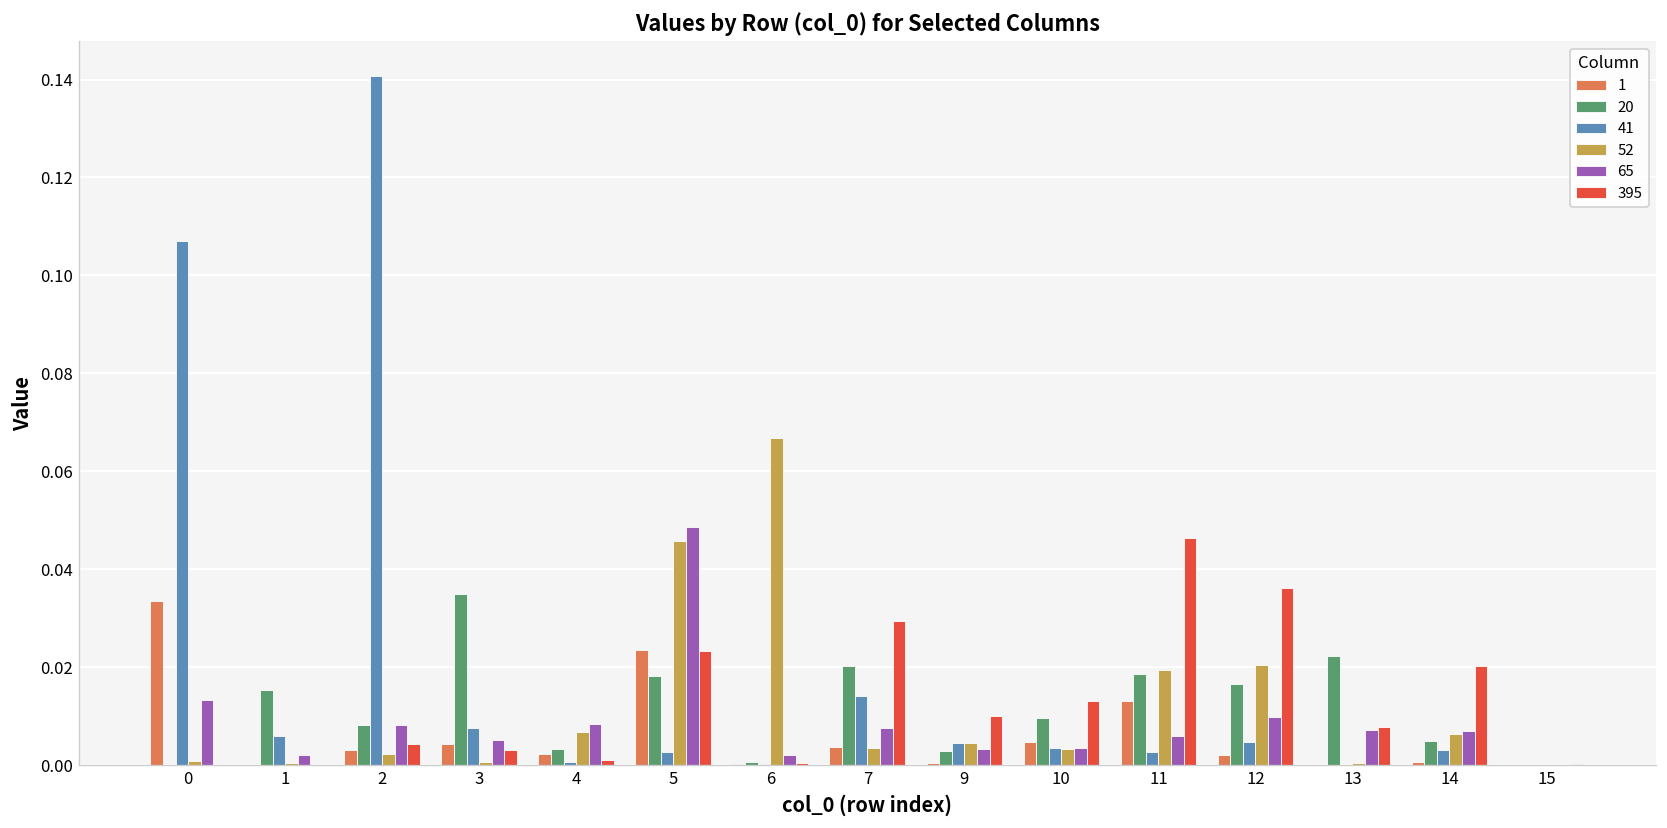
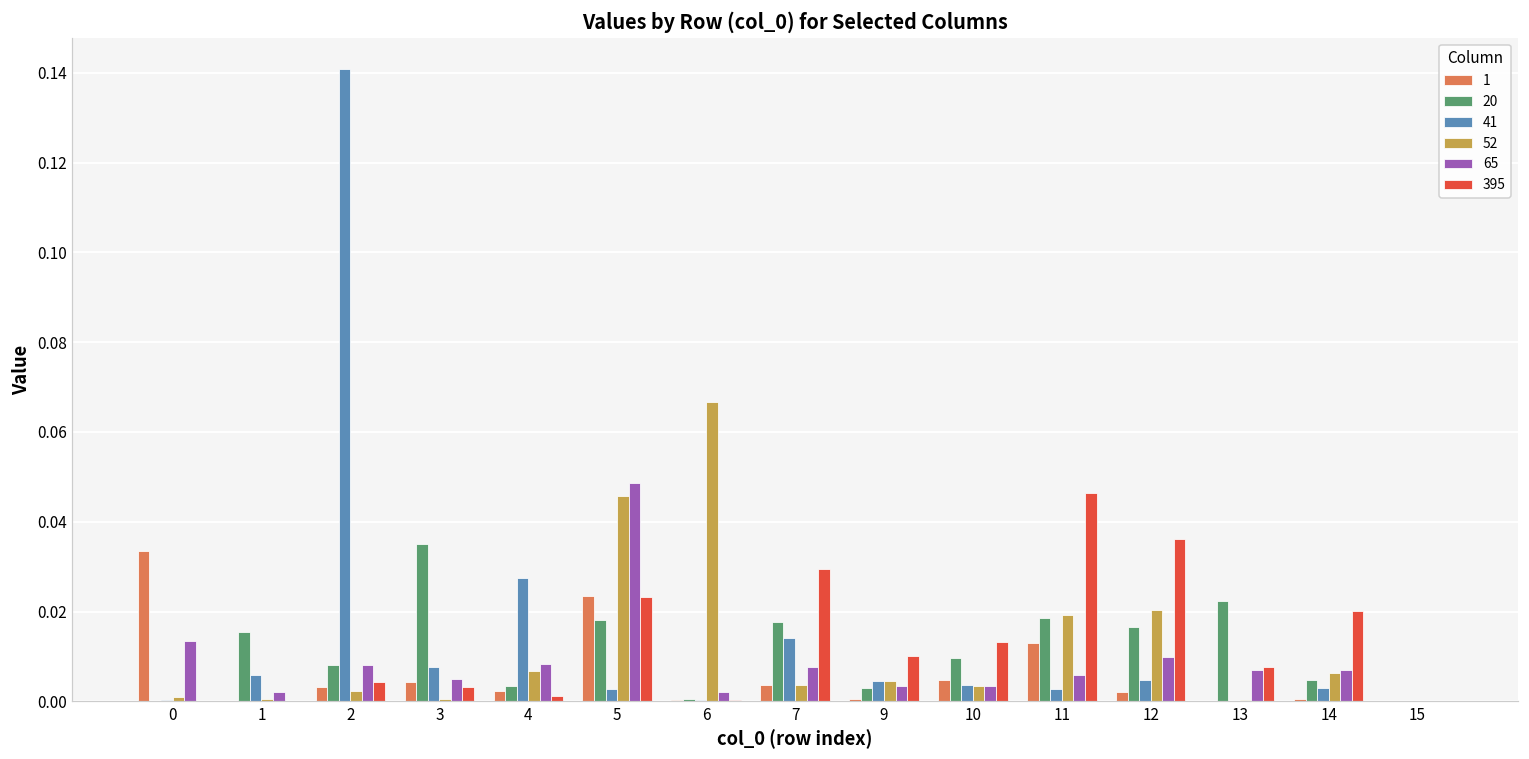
41, 0: 0.107 -> 0.000
41, 4: 0.001 -> 0.027
20, 7: 0.020 -> 0.018
